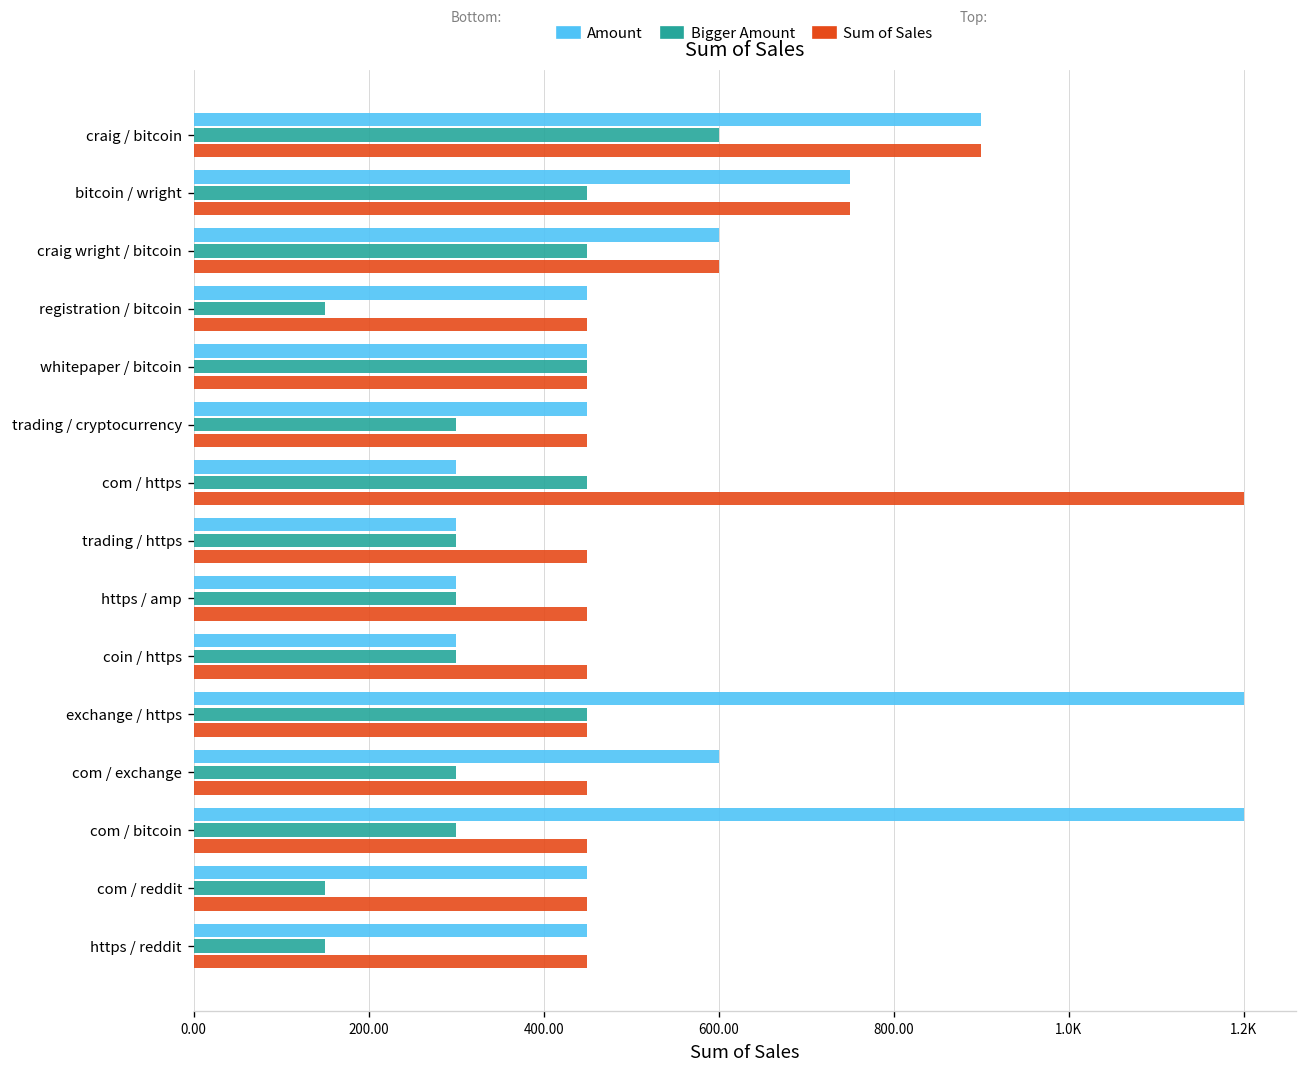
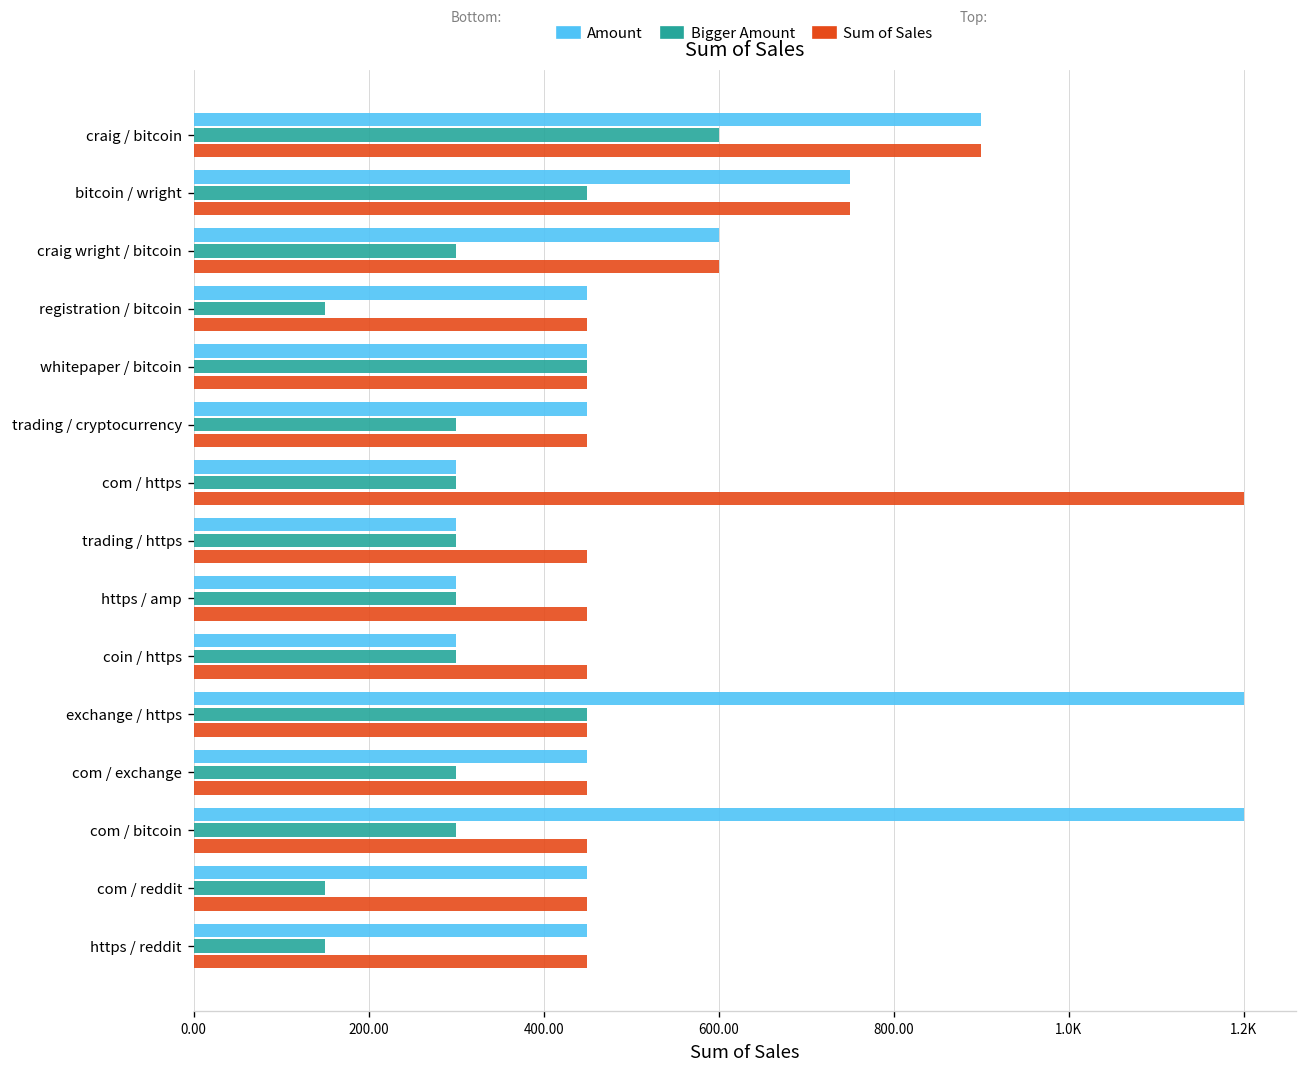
Bigger Amount, craig wright / bitcoin: 450 -> 300
Bigger Amount, com / https: 450 -> 300
Amount, com / exchange: 600 -> 450
